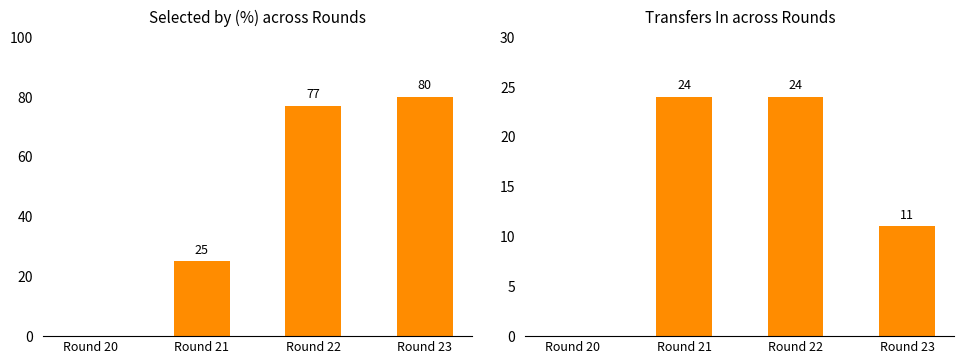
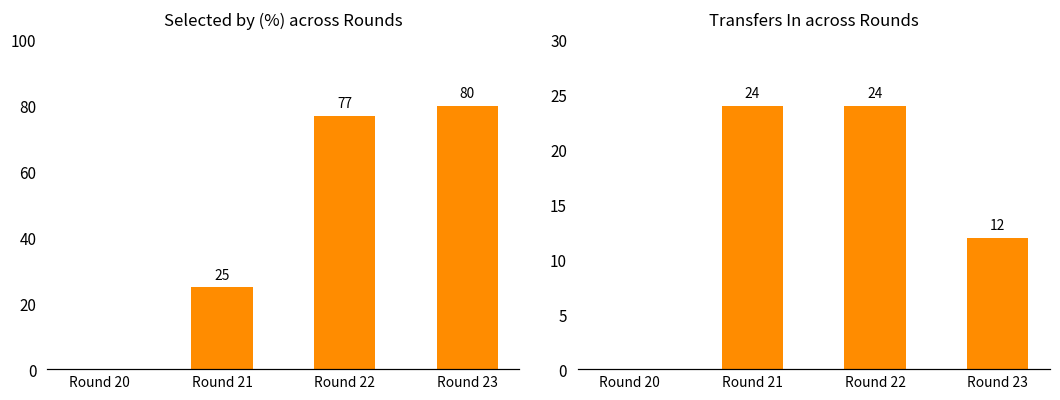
Transfers In across Rounds, Round 23: 11 -> 12
